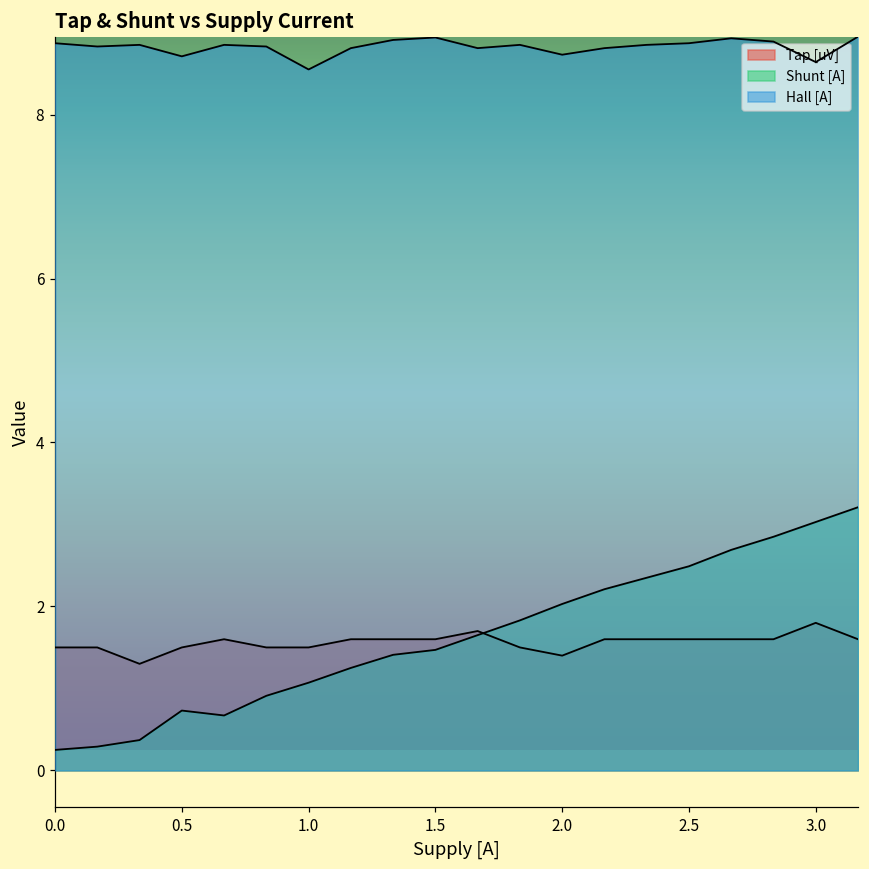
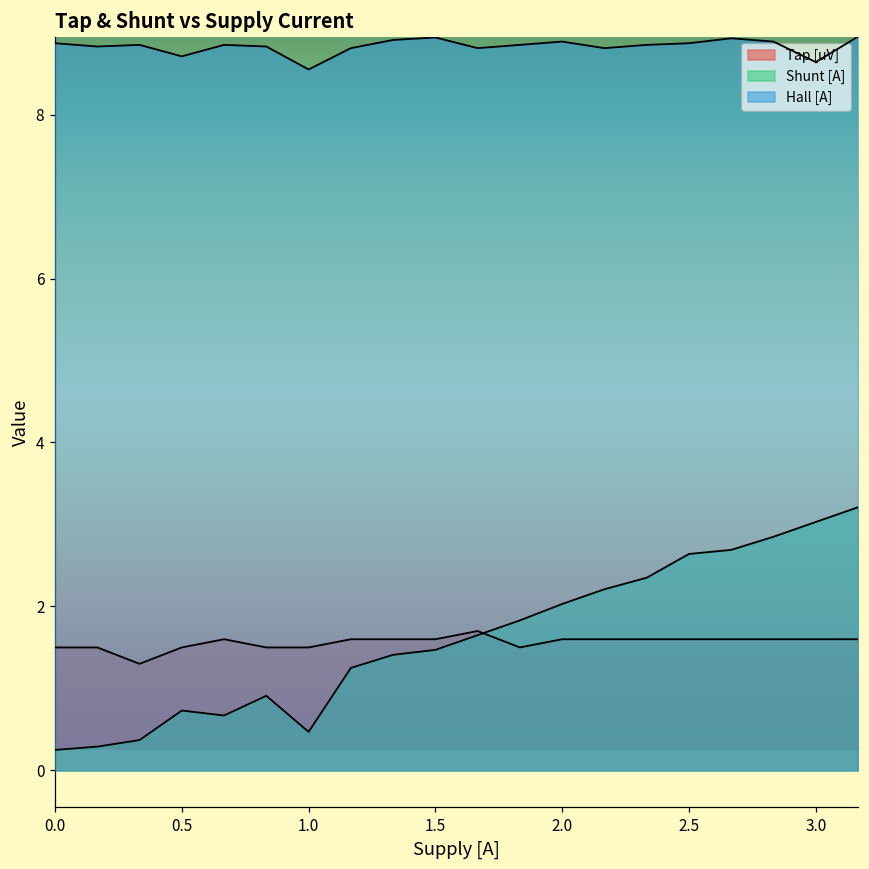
Shunt [A], 1.0: 1.1 -> 0.5
Tap [uV], 2.0: 1.4 -> 1.6
Hall [A], 2.0: 8.7 -> 8.9
Shunt [A], 2.5: 2.5 -> 2.6
Tap [uV], 3.0: 1.8 -> 1.6
